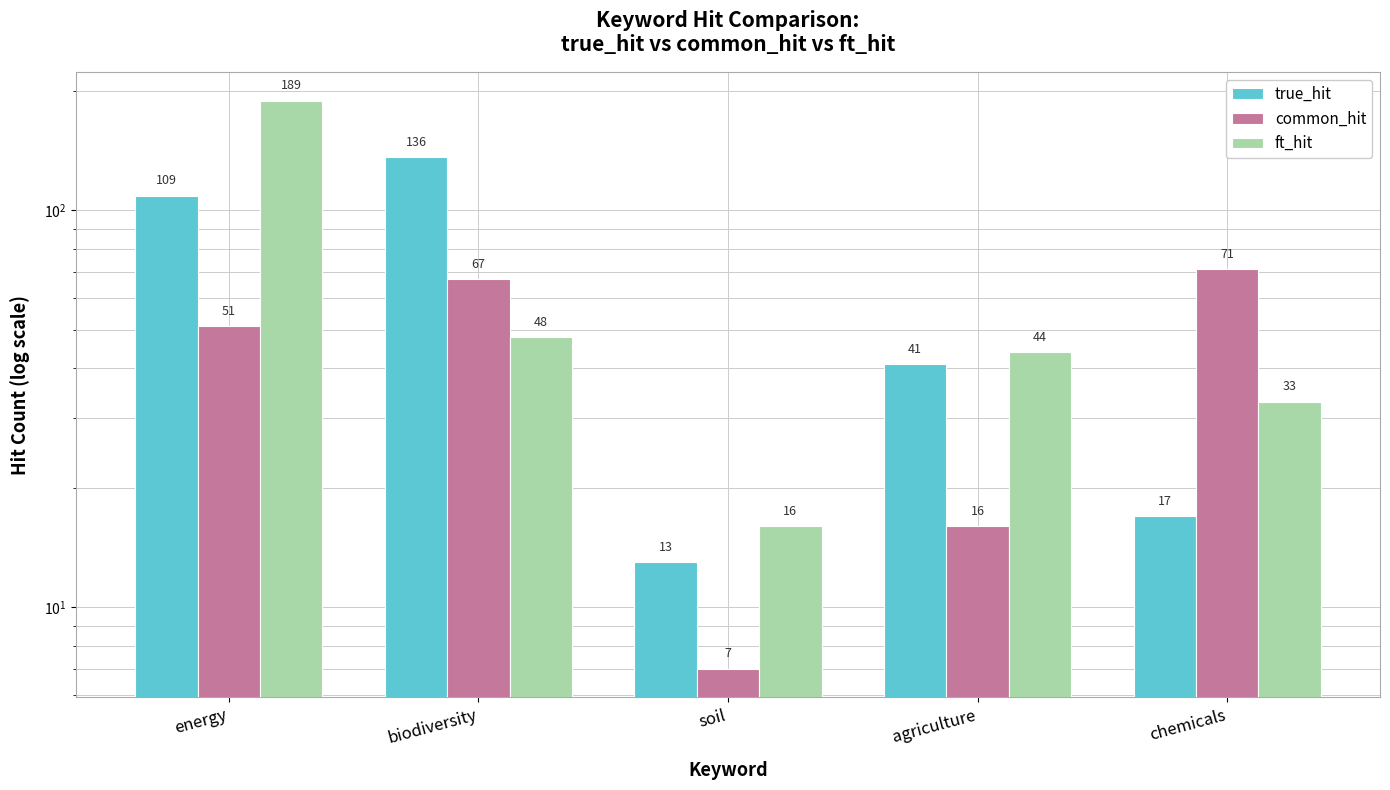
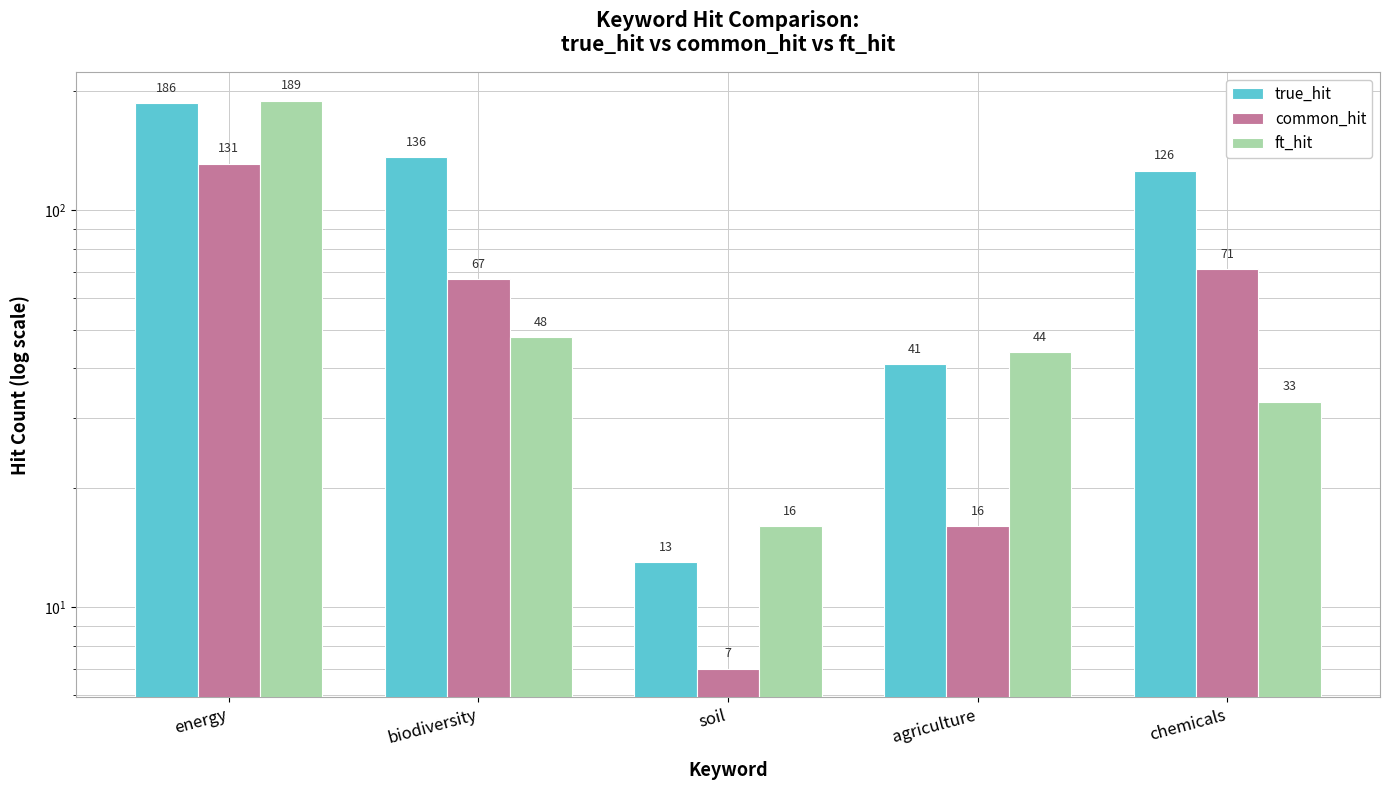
true_hit, energy: 109 -> 186
common_hit, energy: 51 -> 131
true_hit, chemicals: 17 -> 126
